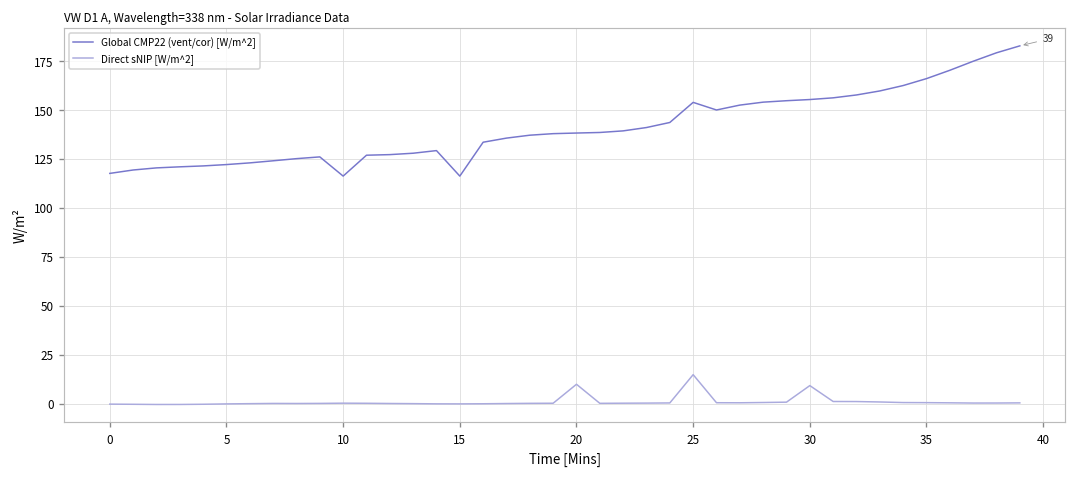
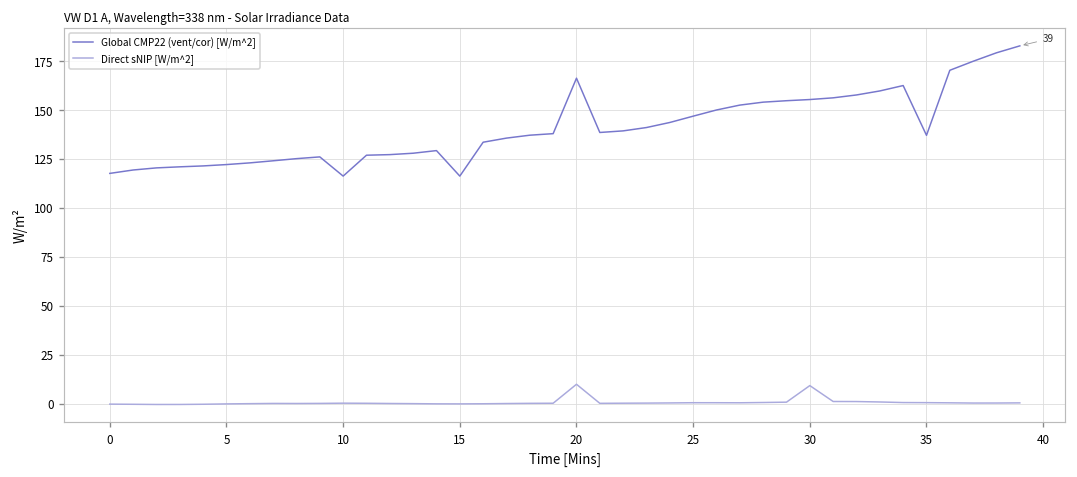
Global CMP22 (vent/cor) [W/m^2], 20: 138 -> 166
Global CMP22 (vent/cor) [W/m^2], 25: 154 -> 147
Direct sNIP [W/m^2], 25: 15 -> 0
Global CMP22 (vent/cor) [W/m^2], 35: 166 -> 137
